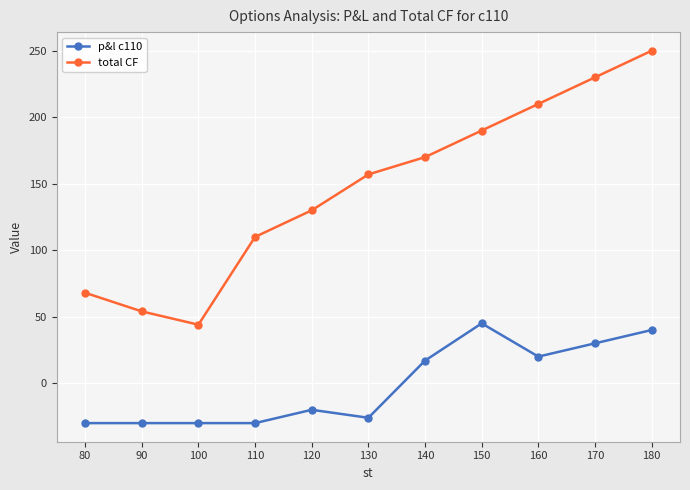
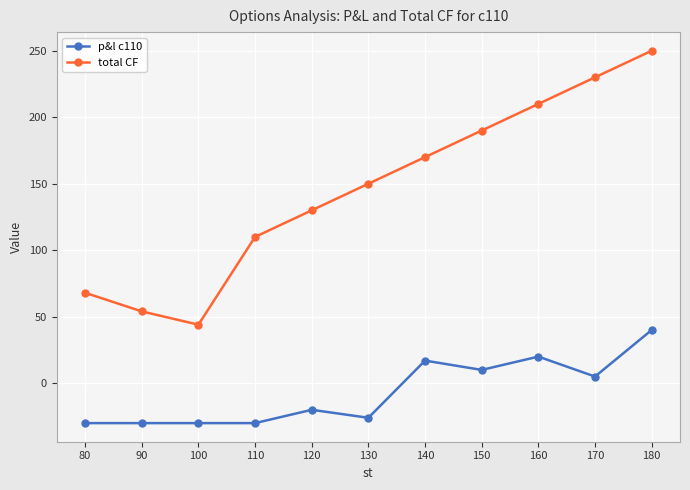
total CF, 130: 157 -> 150
p&l c110, 150: 45 -> 10
p&l c110, 170: 30 -> 5
